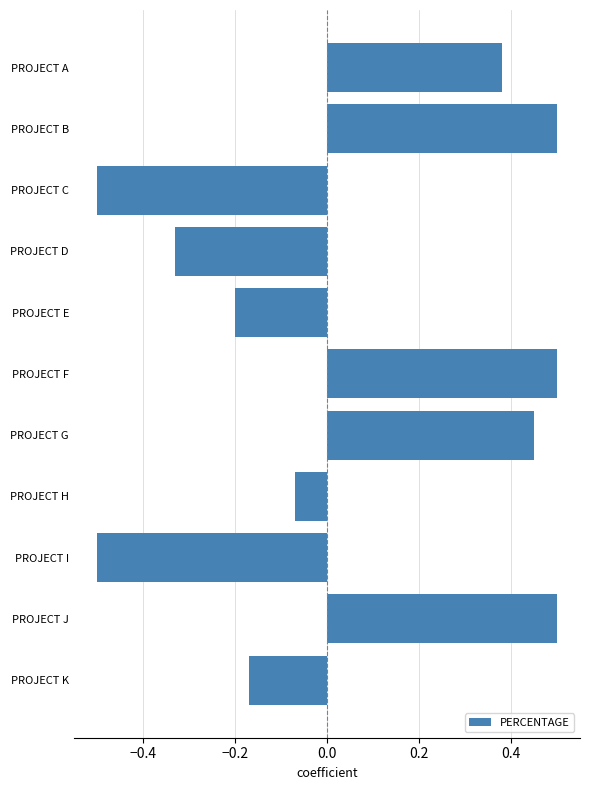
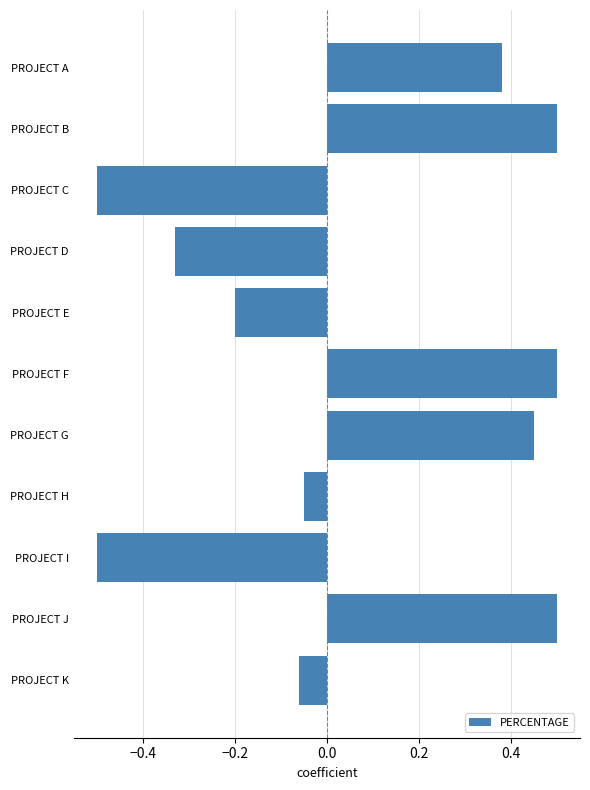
PROJECT H: -0.07 -> -0.05
PROJECT K: -0.17 -> -0.06
